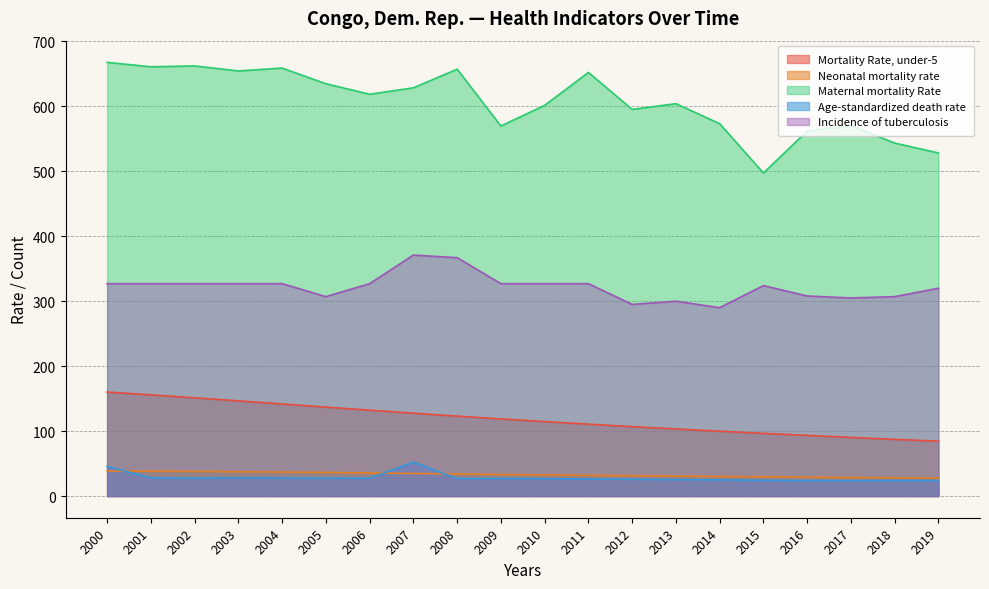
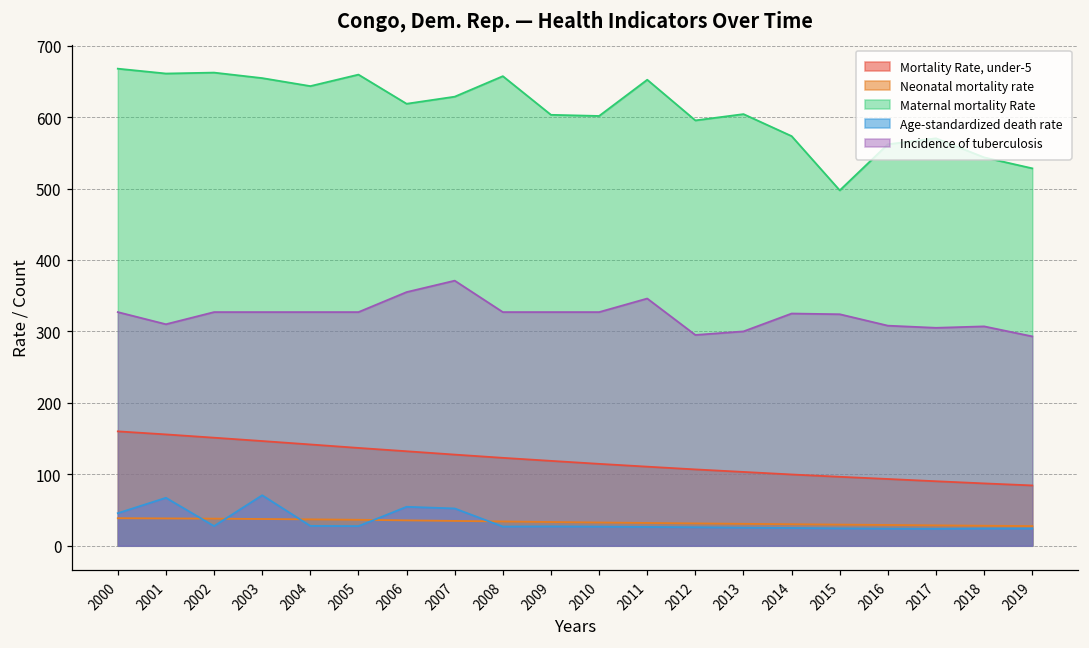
Age-standardized death rate, 2001: 30 -> 70
Incidence of tuberculosis, 2001: 330 -> 310
Age-standardized death rate, 2003: 30 -> 70
Maternal mortality Rate, 2004: 660 -> 640
Maternal mortality Rate, 2005: 630 -> 660
Incidence of tuberculosis, 2005: 310 -> 330
Age-standardized death rate, 2006: 30 -> 50
Incidence of tuberculosis, 2006: 330 -> 360
Incidence of tuberculosis, 2008: 370 -> 330
Maternal mortality Rate, 2009: 570 -> 600
Incidence of tuberculosis, 2011: 330 -> 350
Incidence of tuberculosis, 2014: 290 -> 330
Incidence of tuberculosis, 2019: 320 -> 290
